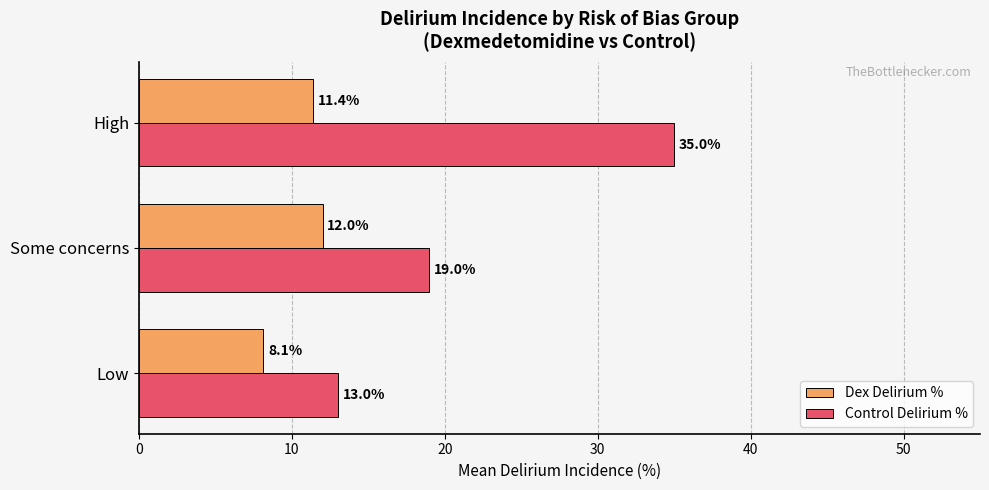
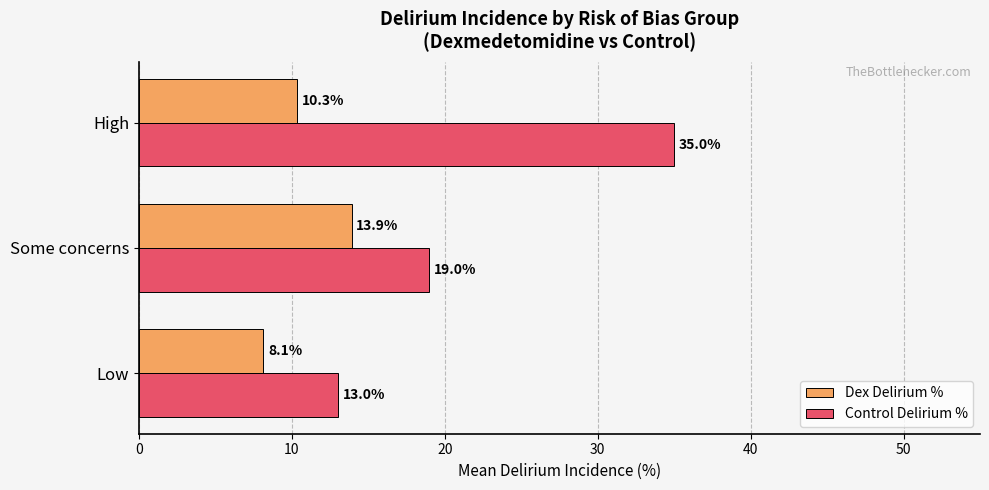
Dex Delirium %, High: 11.4% -> 10.3%
Dex Delirium %, Some concerns: 12.0% -> 13.9%
